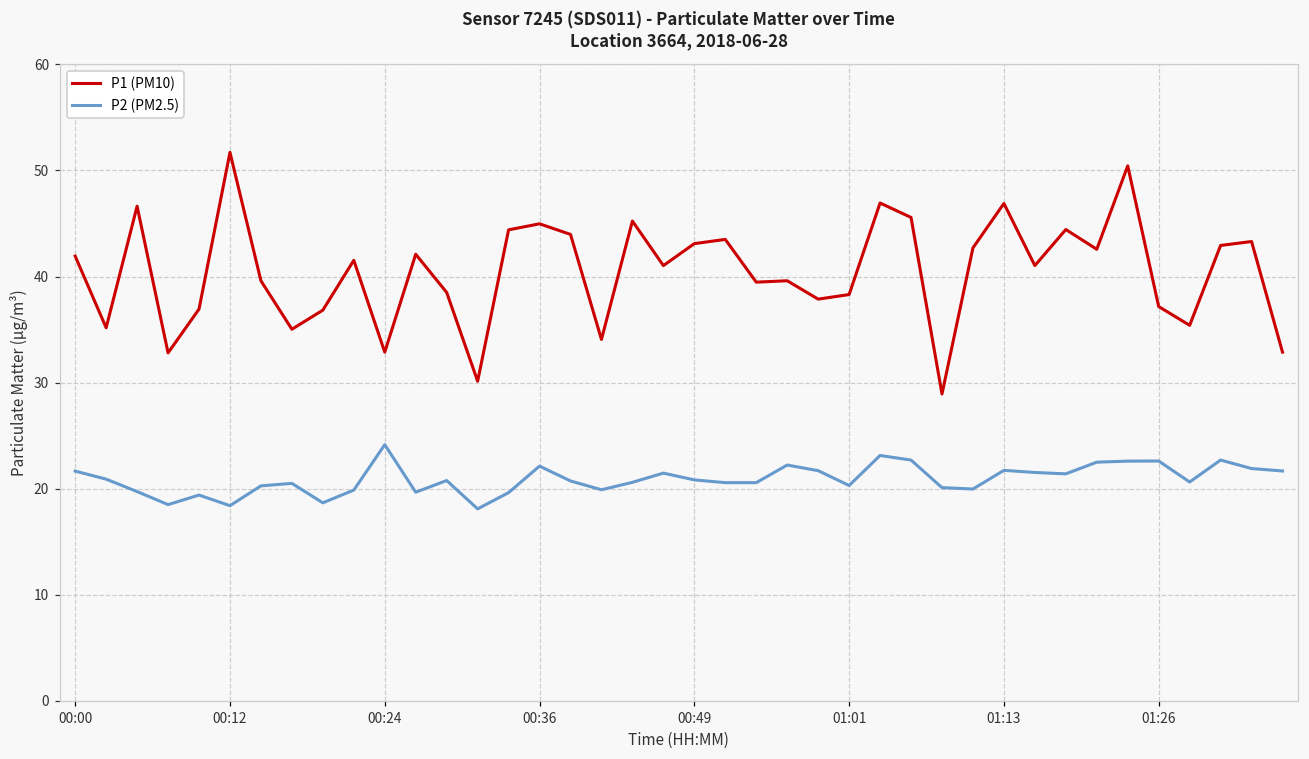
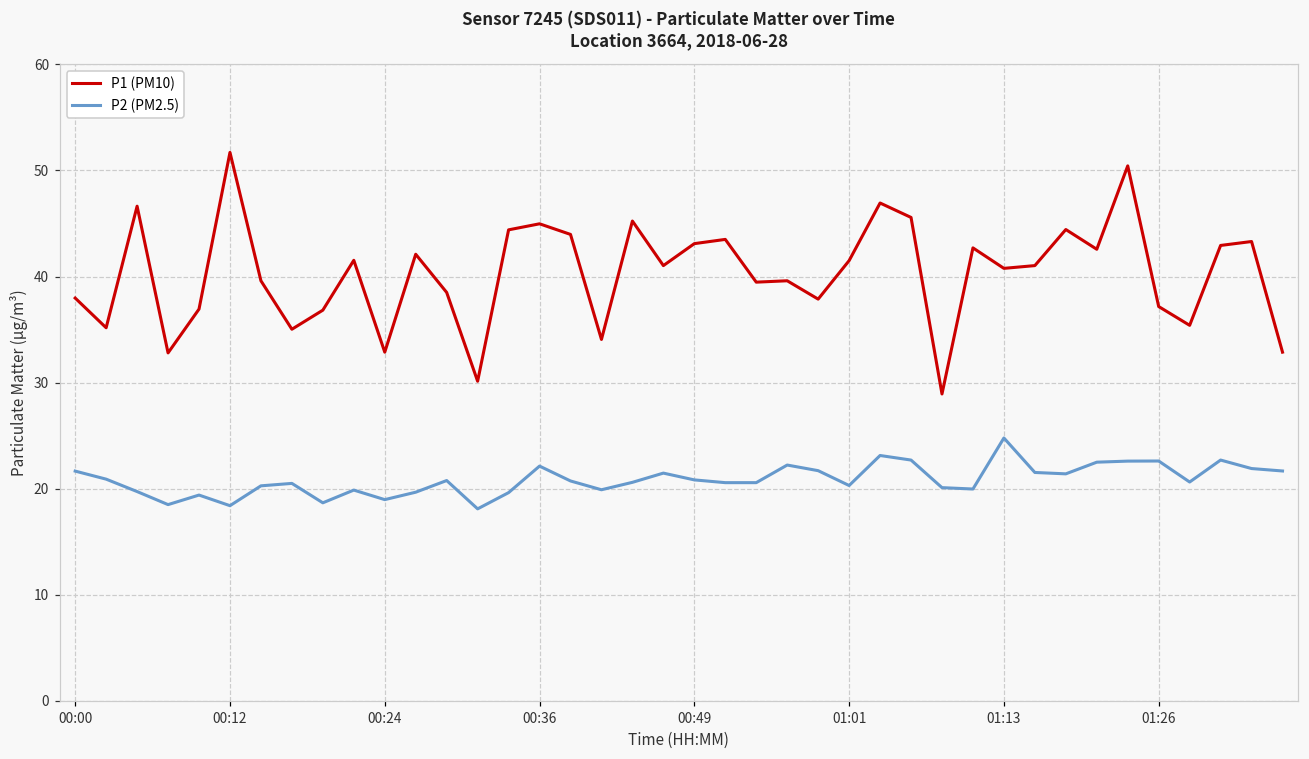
P1 (PM10), 00:00: 42 -> 38
P2 (PM2.5), 00:24: 24 -> 19
P1 (PM10), 01:01: 38 -> 42
P1 (PM10), 01:13: 47 -> 41
P2 (PM2.5), 01:13: 22 -> 25
